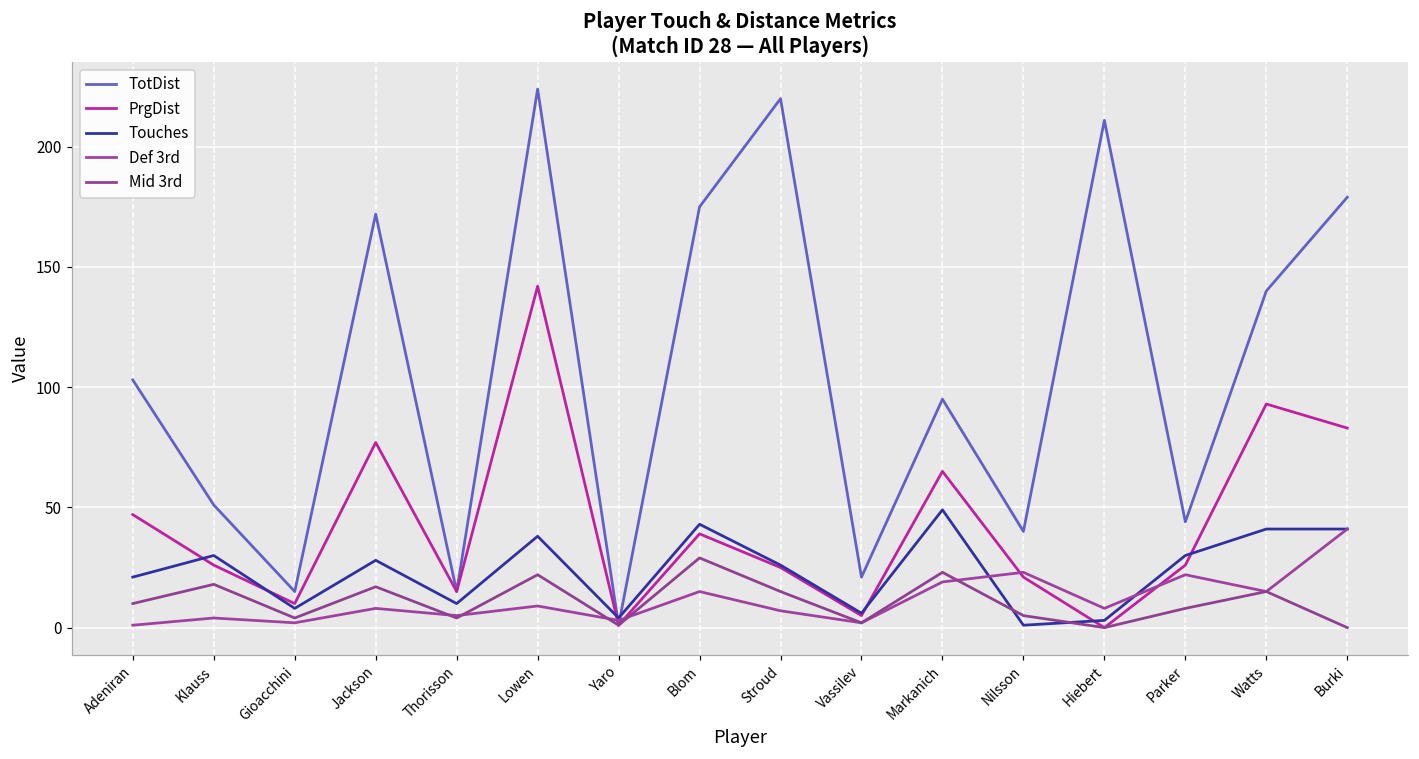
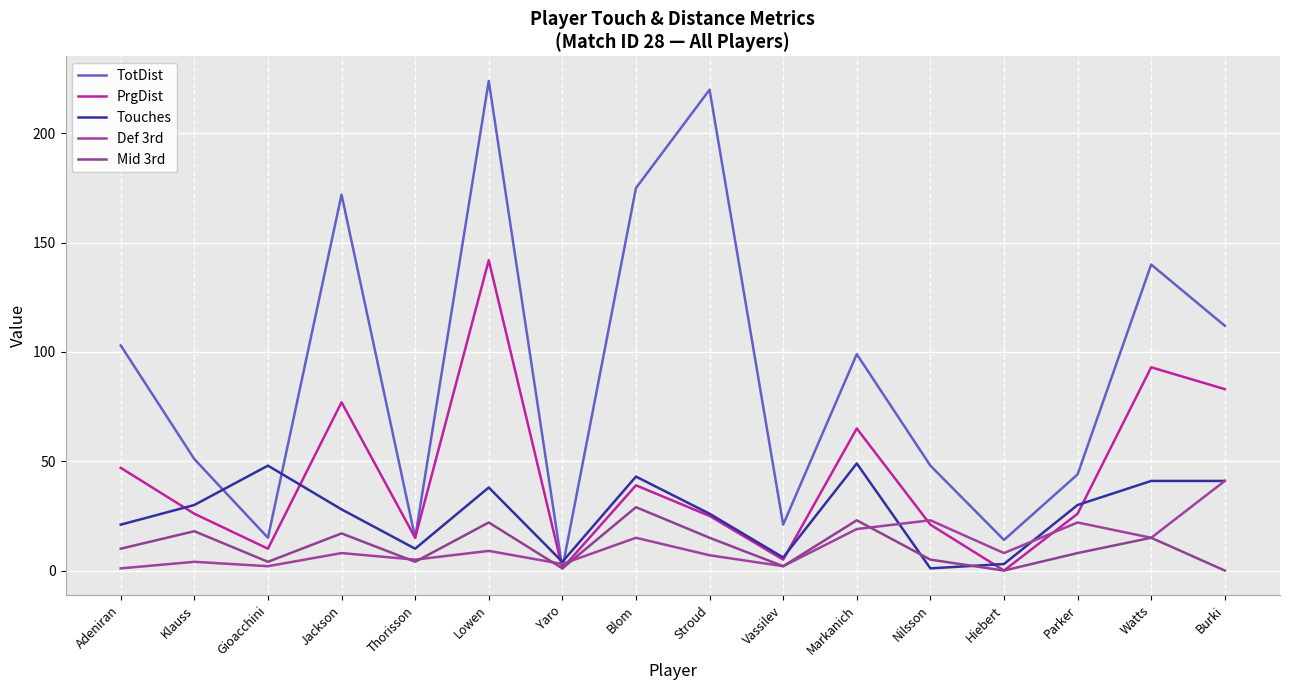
Touches, Gioacchini: 8 -> 48
TotDist, Markanich: 95 -> 99
TotDist, Nilsson: 40 -> 48
TotDist, Hiebert: 211 -> 14
TotDist, Burki: 179 -> 112
